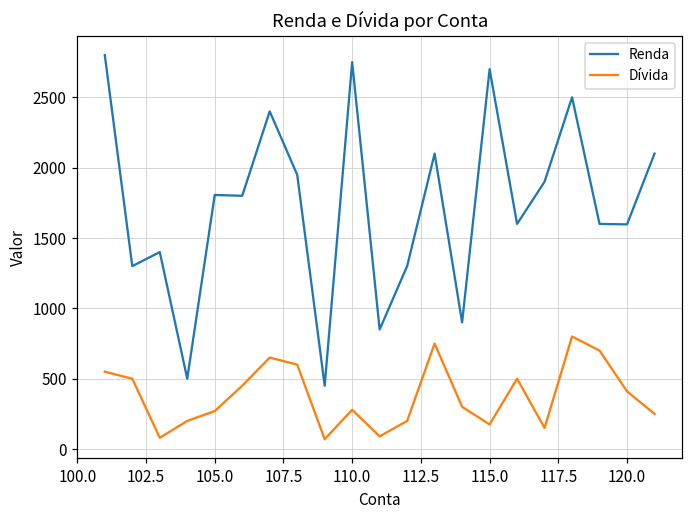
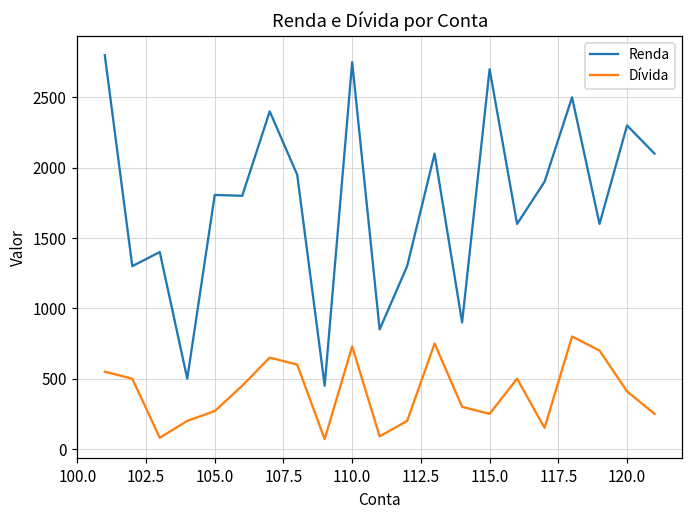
Dívida, 110.0: 280 -> 730
Dívida, 115.0: 180 -> 250
Renda, 120.0: 1600 -> 2300
